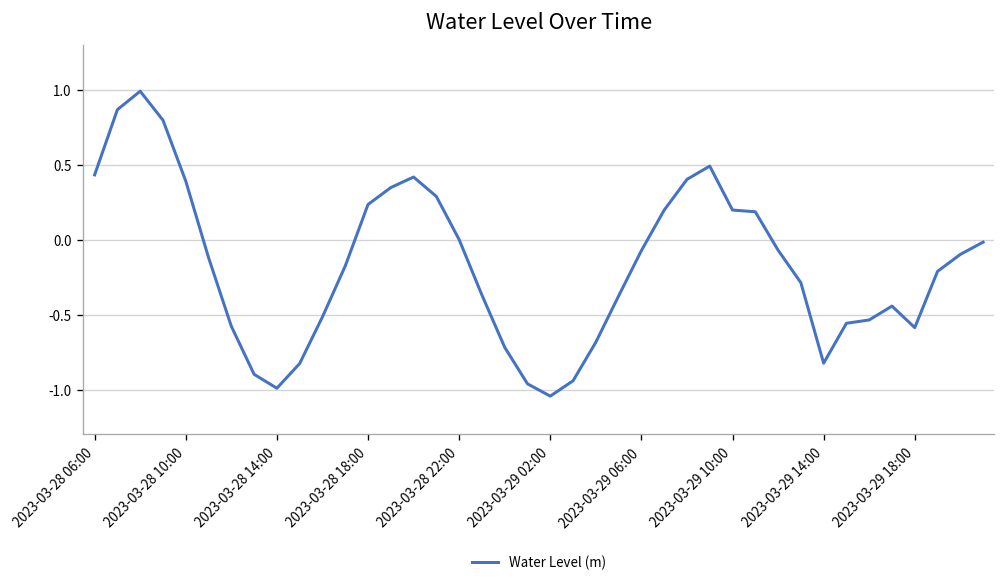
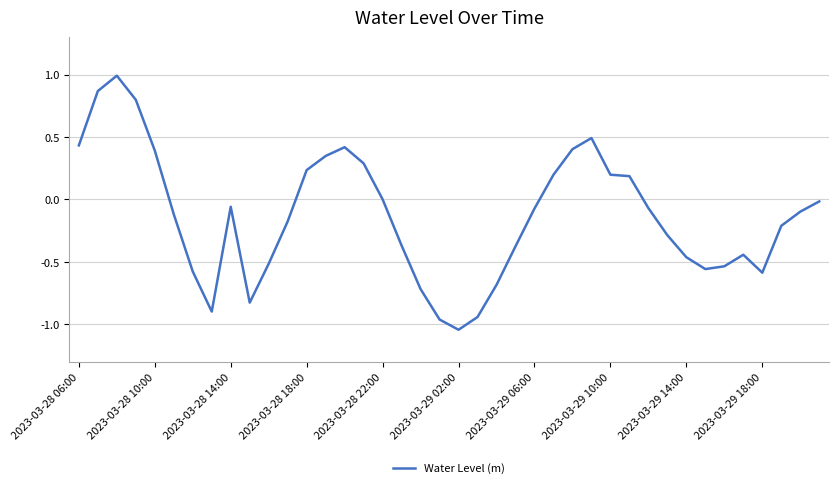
2023-03-28 14:00: -0.99 -> -0.06
2023-03-29 14:00: -0.82 -> -0.46
